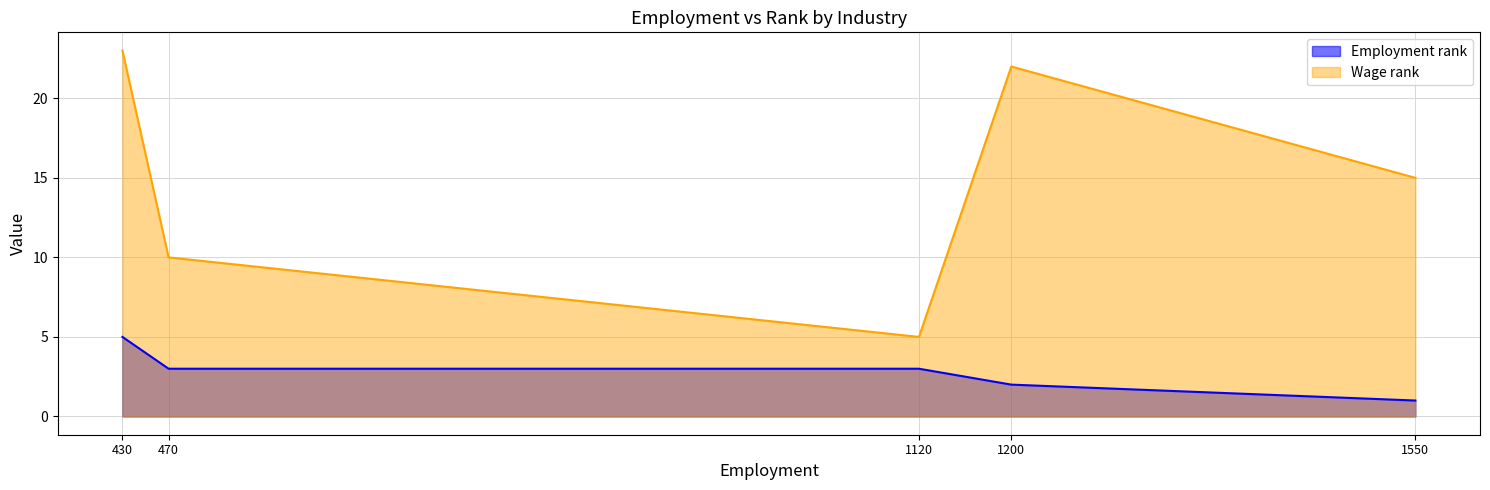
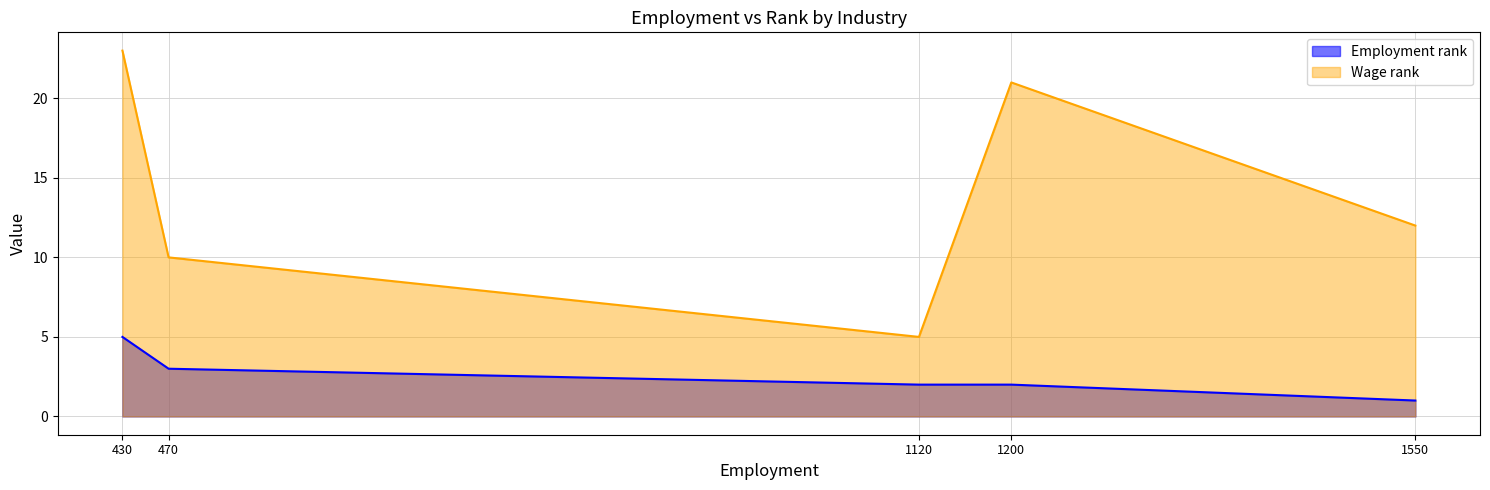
Employment rank, 1120: 3 -> 2
Wage rank, 1200: 22 -> 21
Wage rank, 1550: 15 -> 12
